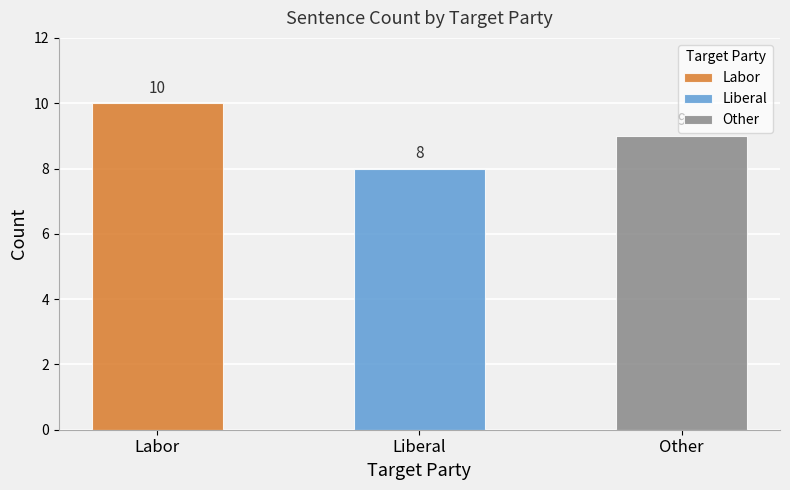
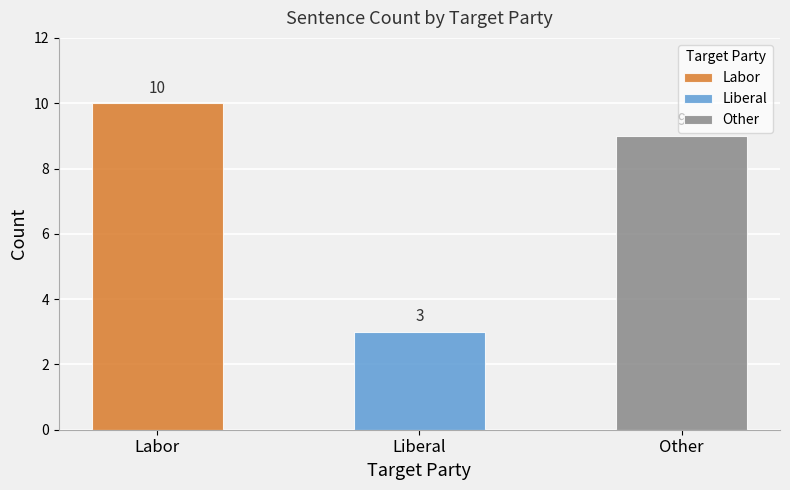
Liberal: 8 -> 3
